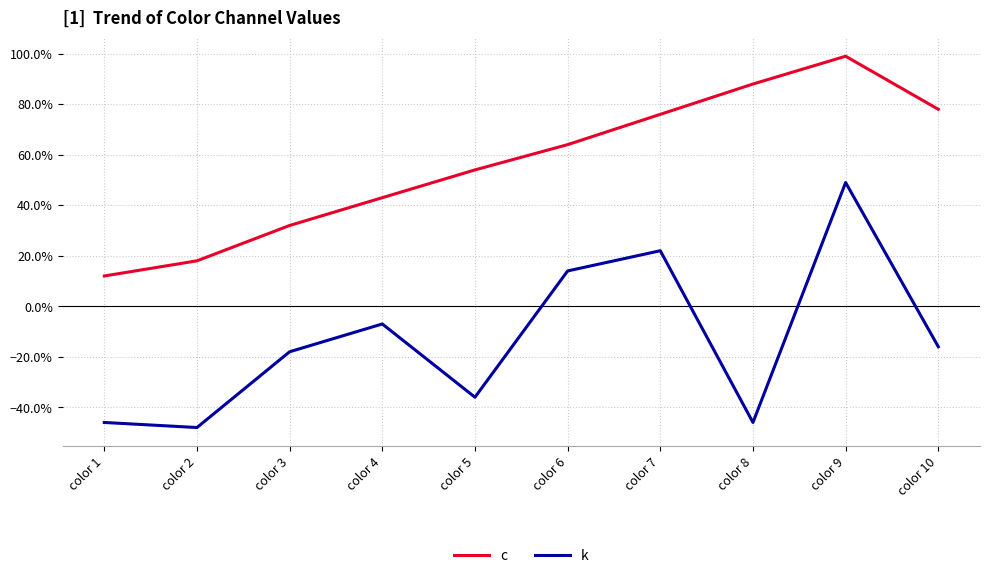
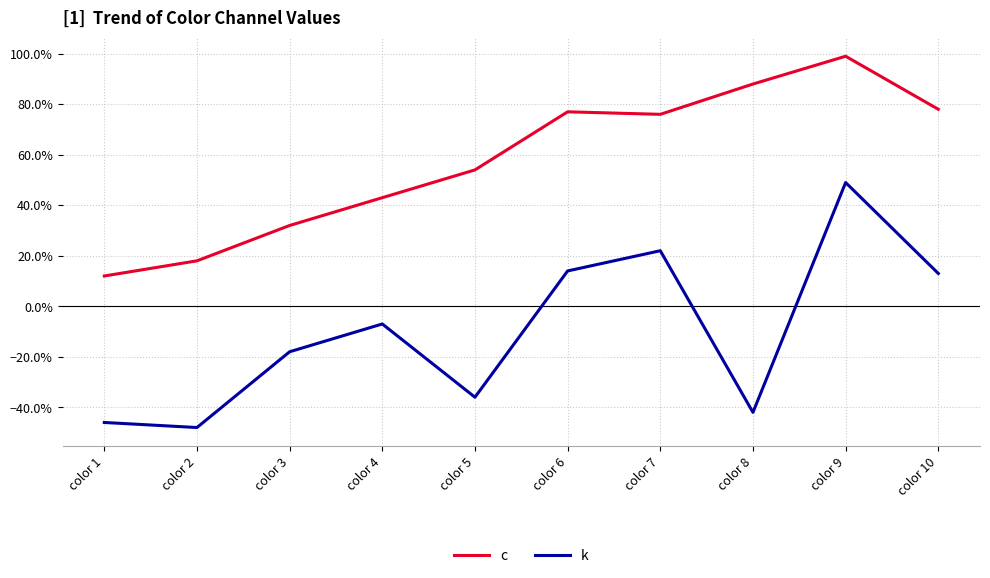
c, color 6: 64% -> 77%
k, color 8: -46% -> -42%
k, color 10: -16% -> 13%
